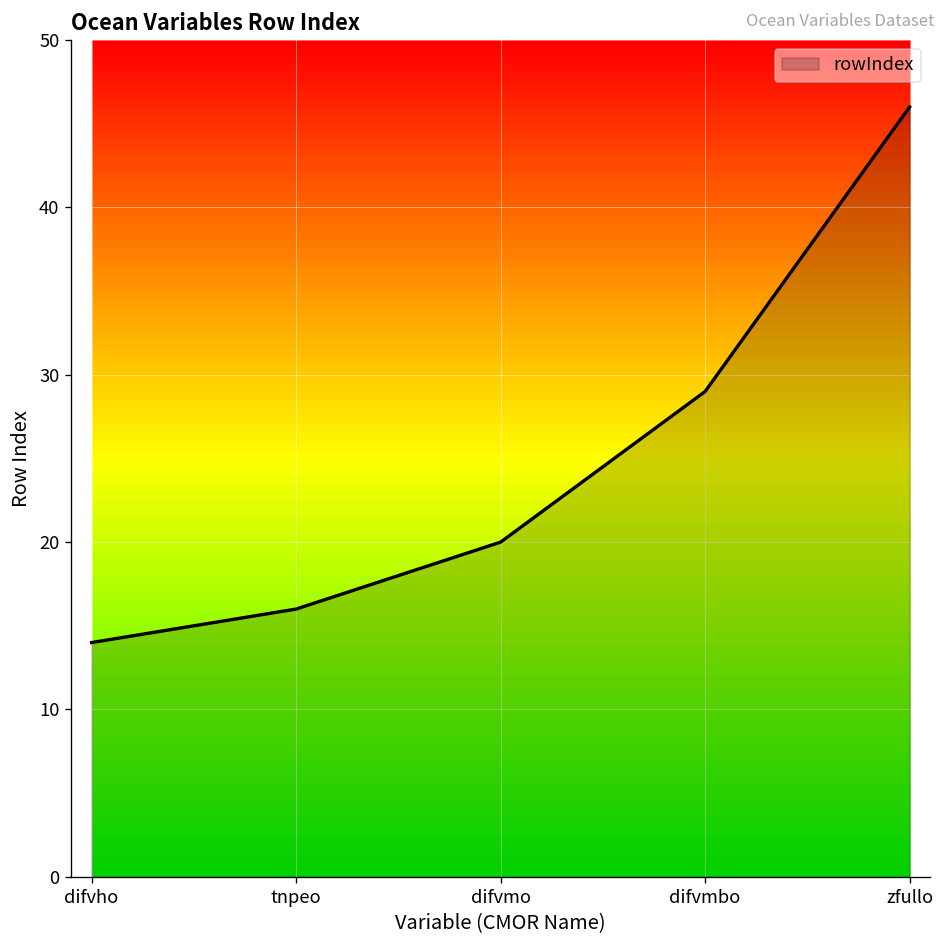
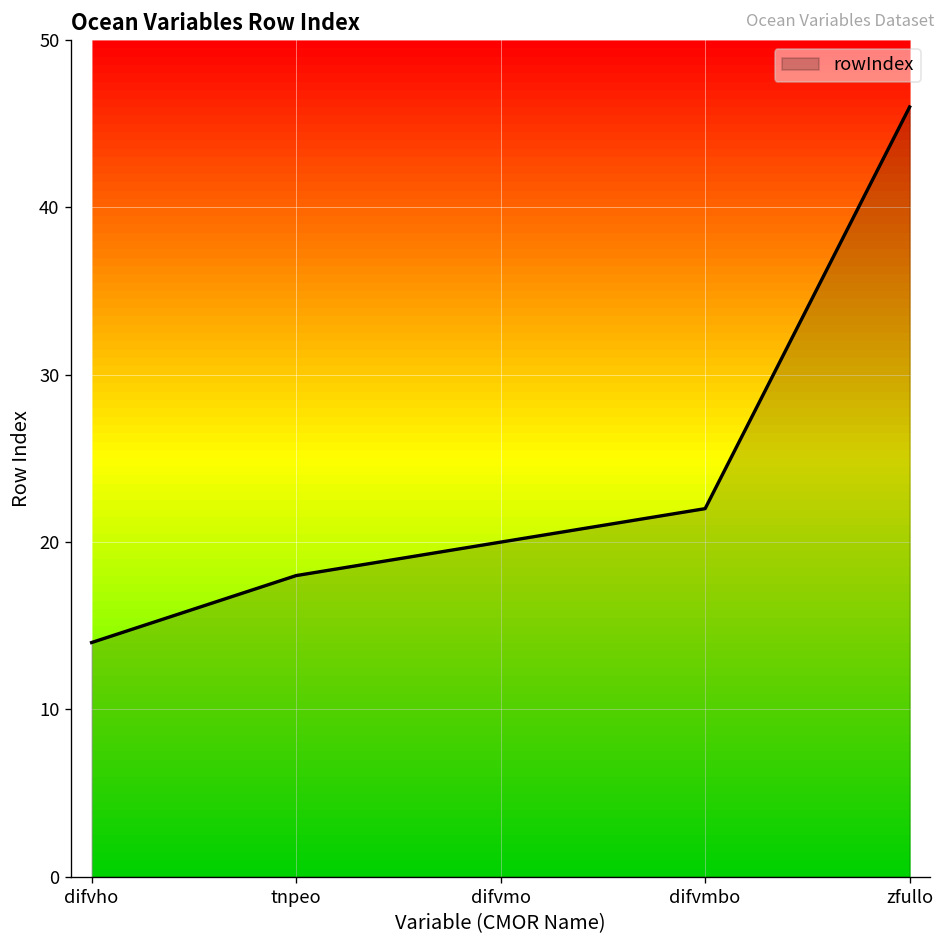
tnpeo: 16 -> 18
difvmbo: 29 -> 22
